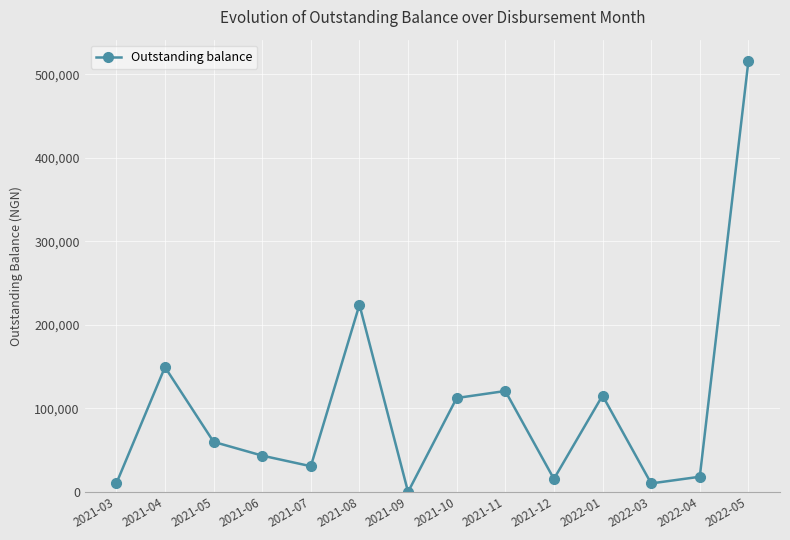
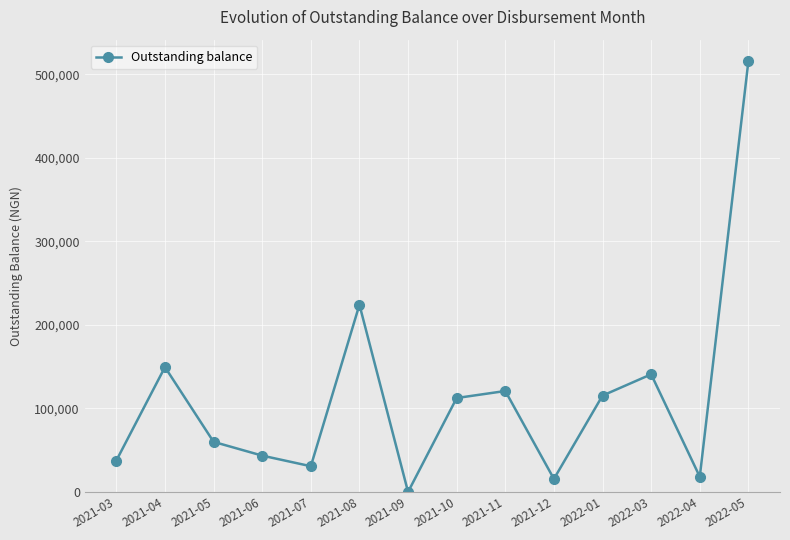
2021-03: 10,000 -> 40,000
2022-03: 10,000 -> 140,000
